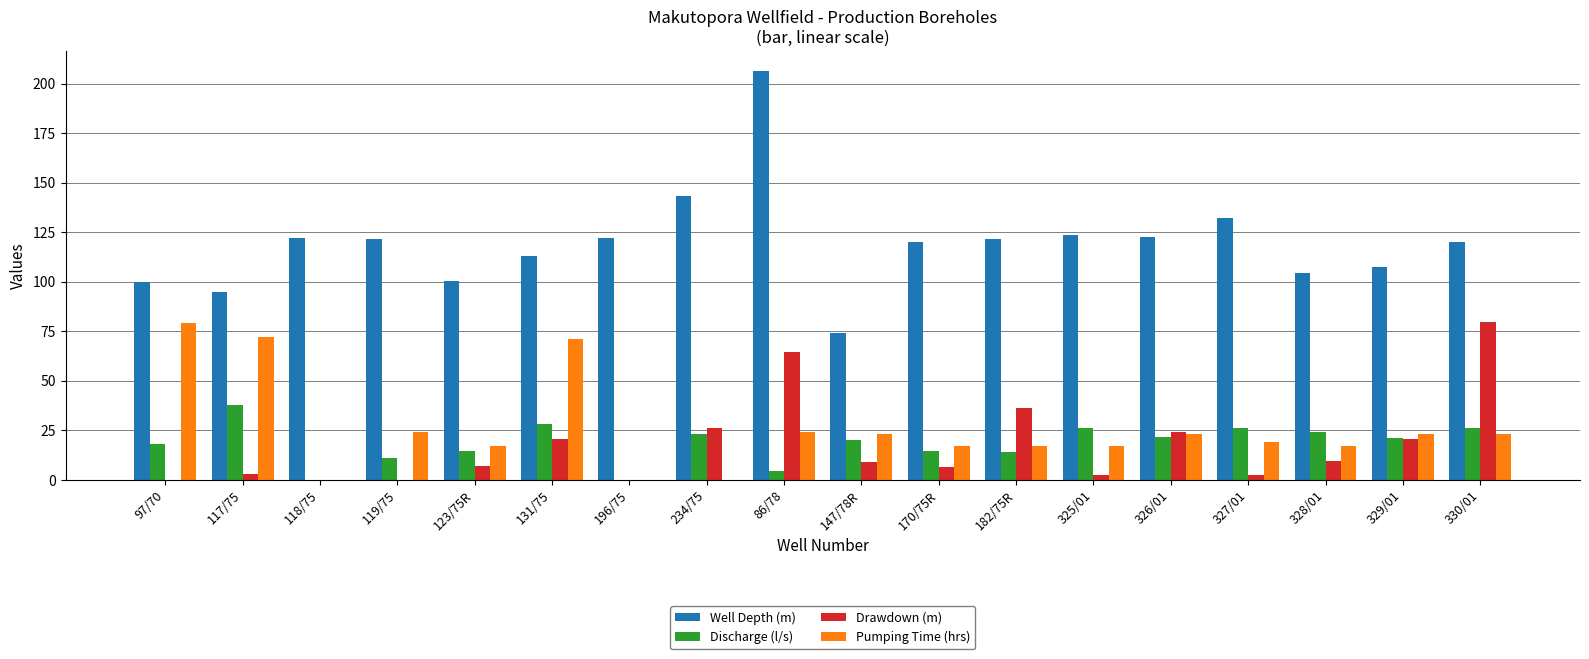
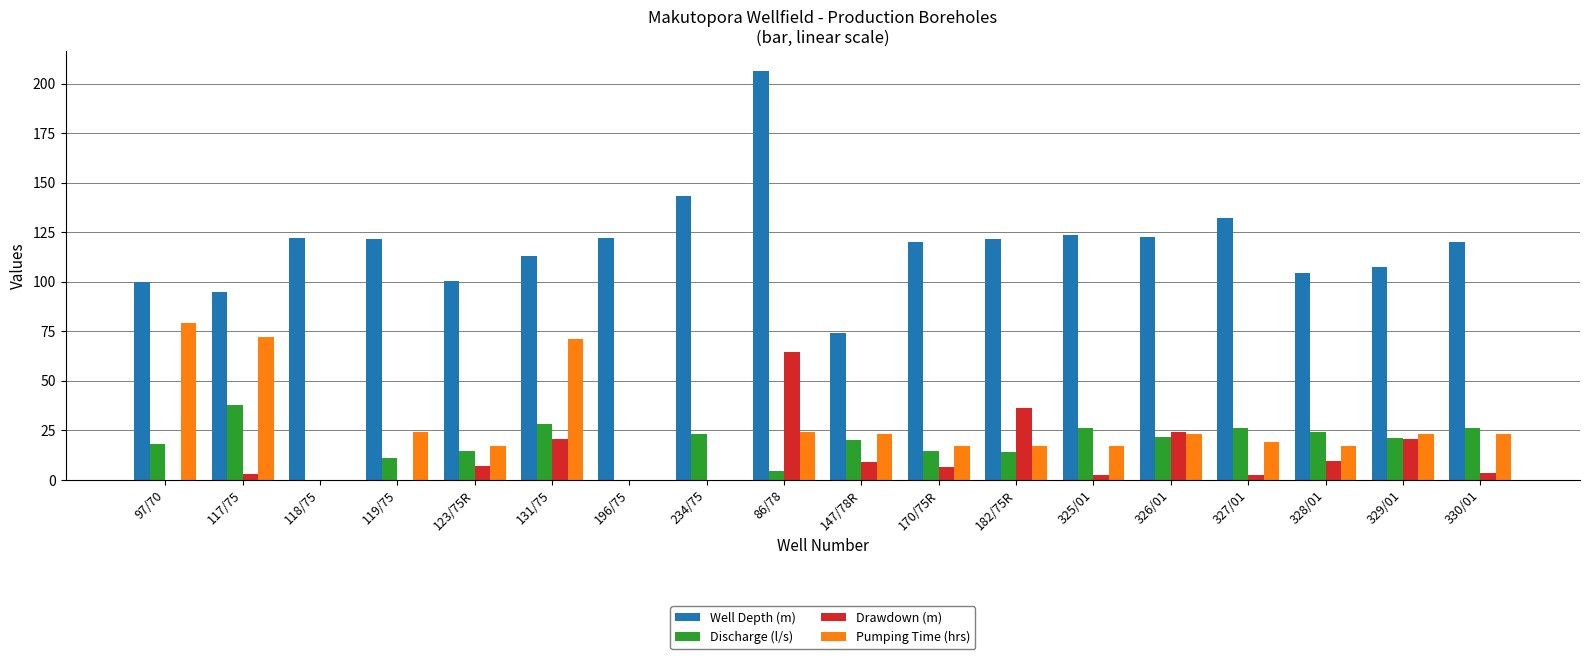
Drawdown (m), 234/75: 26 -> 0
Drawdown (m), 330/01: 80 -> 3
